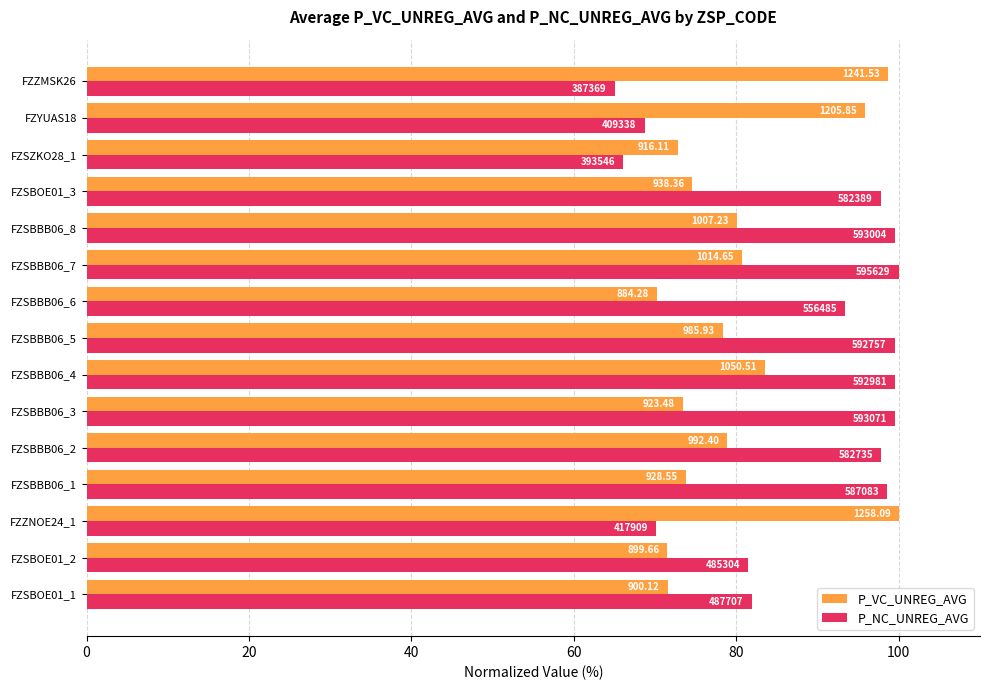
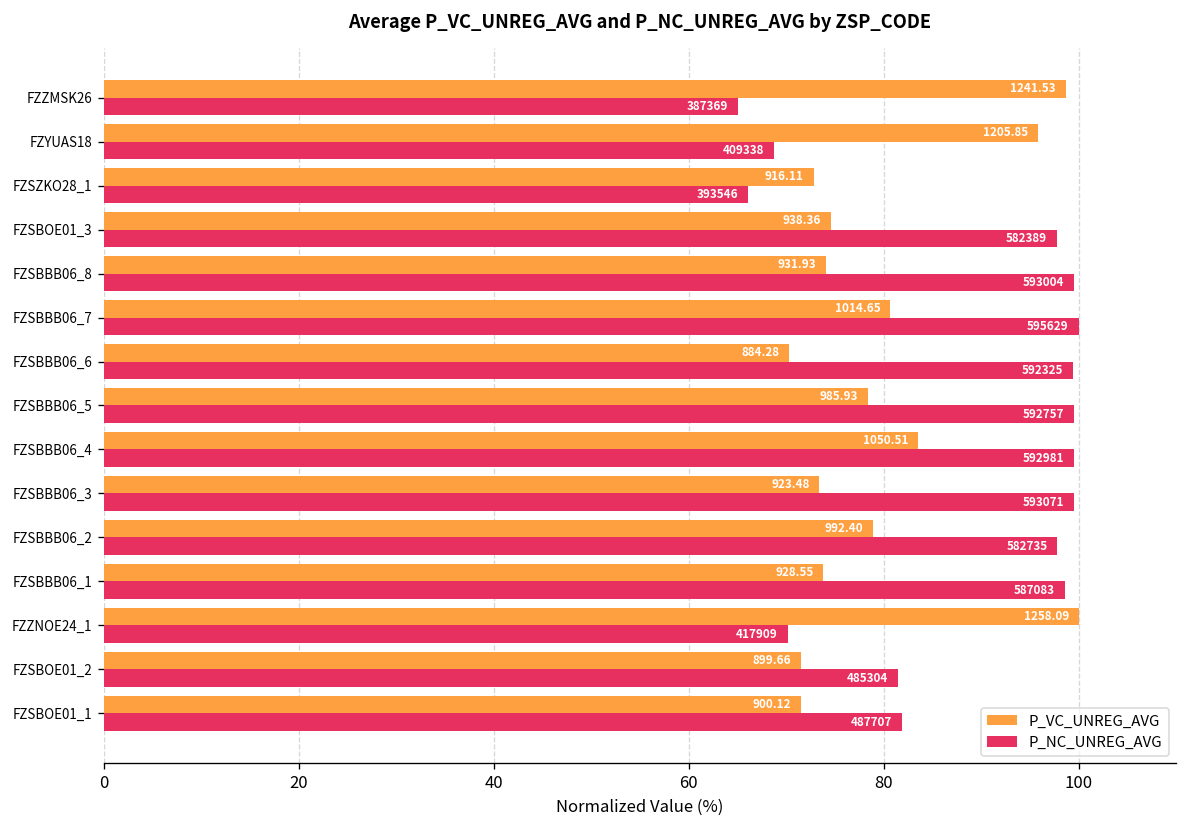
P_VC_UNREG_AVG, FZSBBB06_8: 1007.23 -> 931.93
P_NC_UNREG_AVG, FZSBBB06_6: 556485 -> 592325
